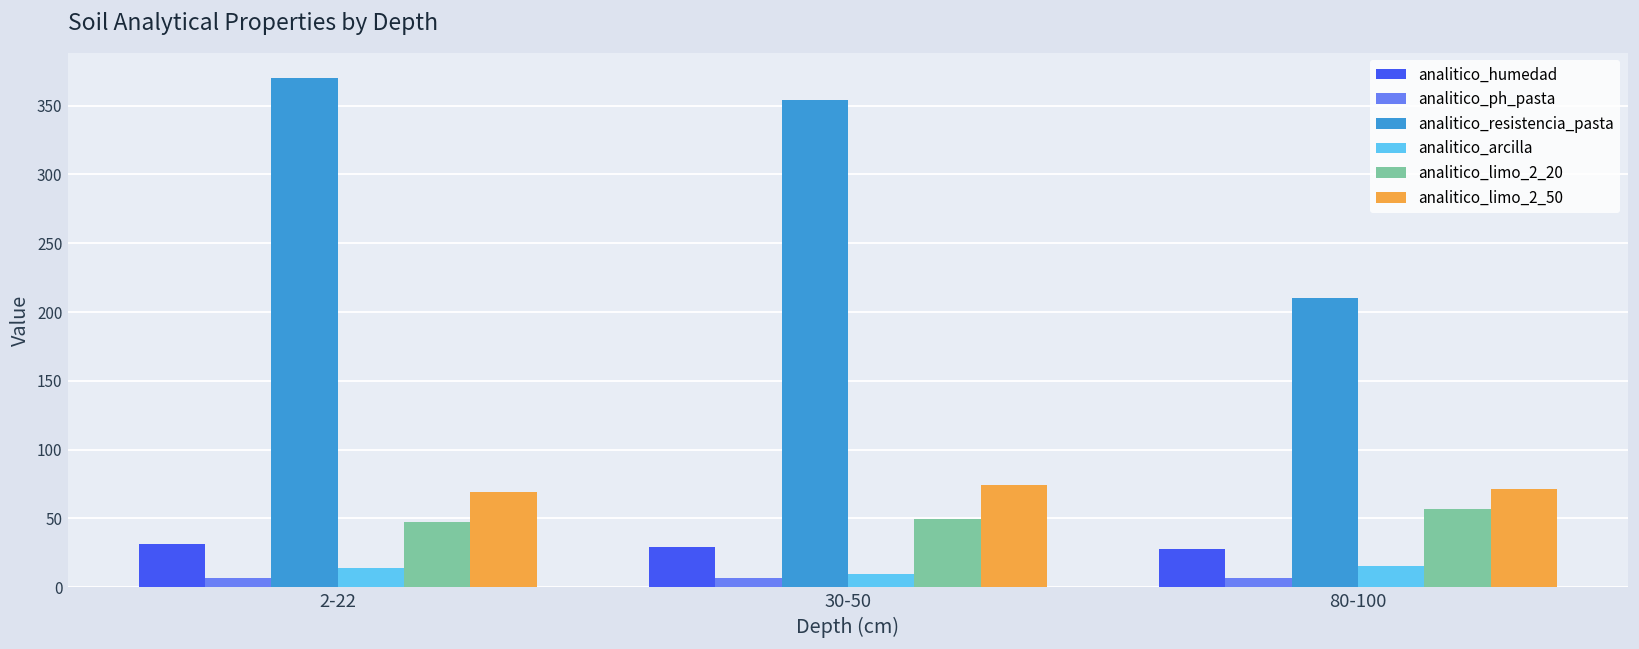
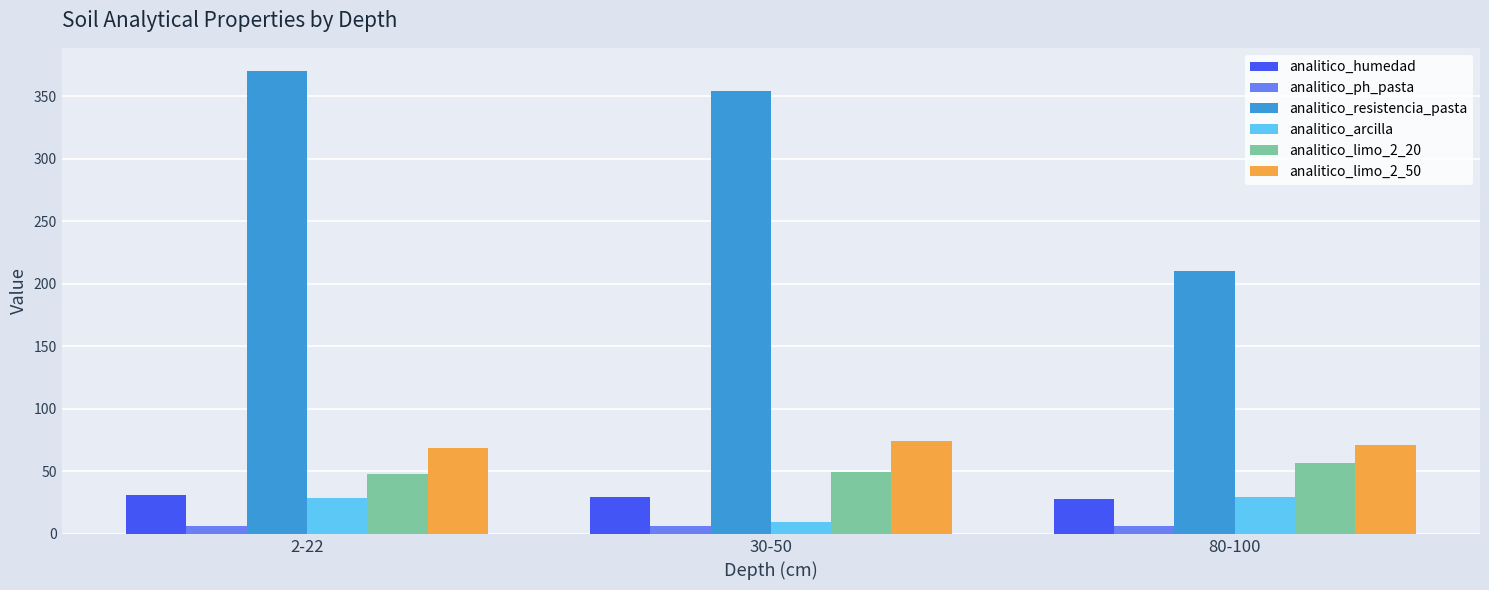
analitico_arcilla, 2-22: 14 -> 29
analitico_arcilla, 80-100: 15 -> 30
